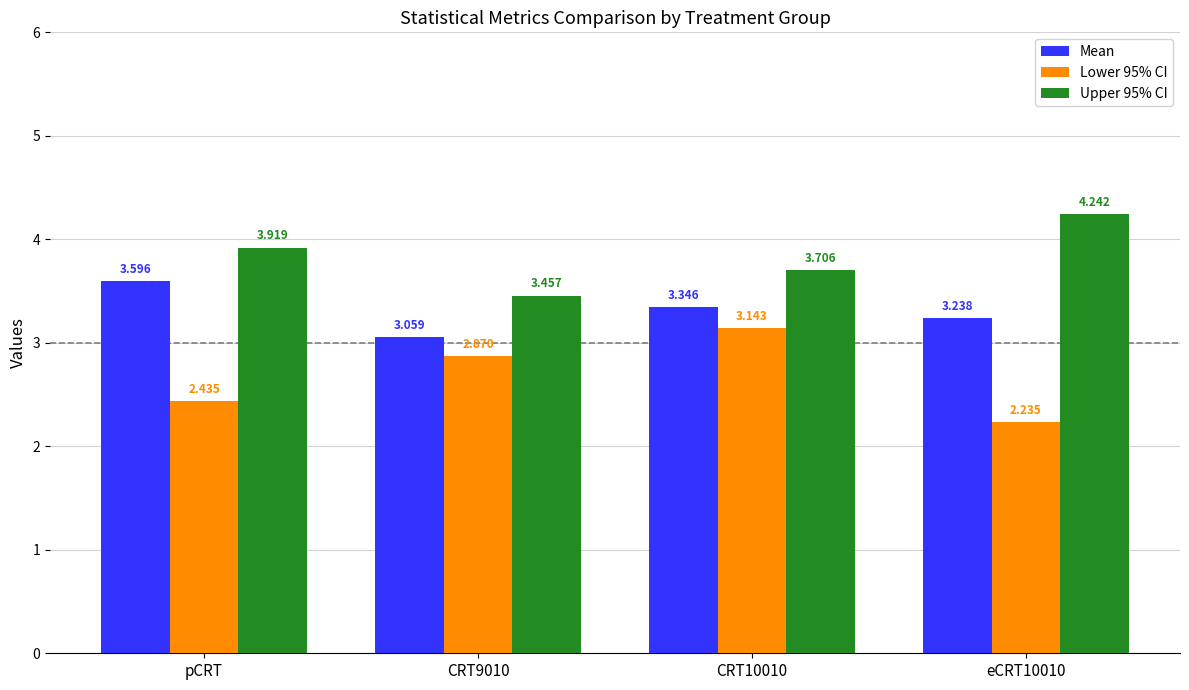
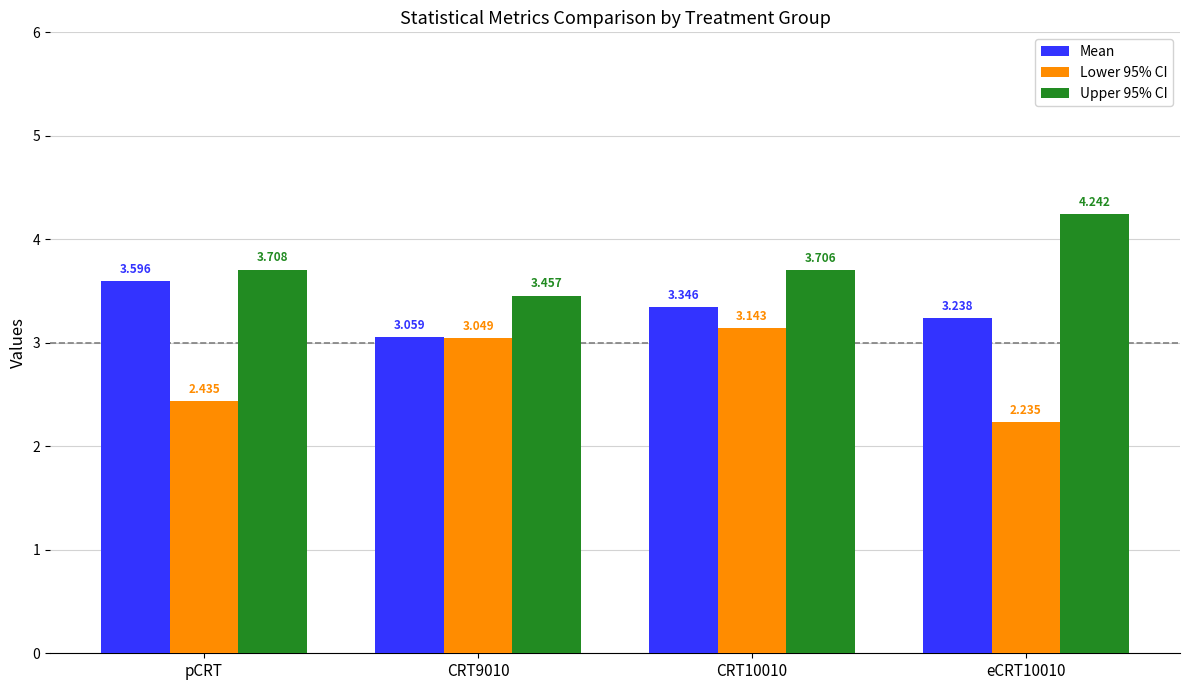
Upper 95% CI, pCRT: 3.919 -> 3.708
Lower 95% CI, CRT9010: 2.870 -> 3.049
